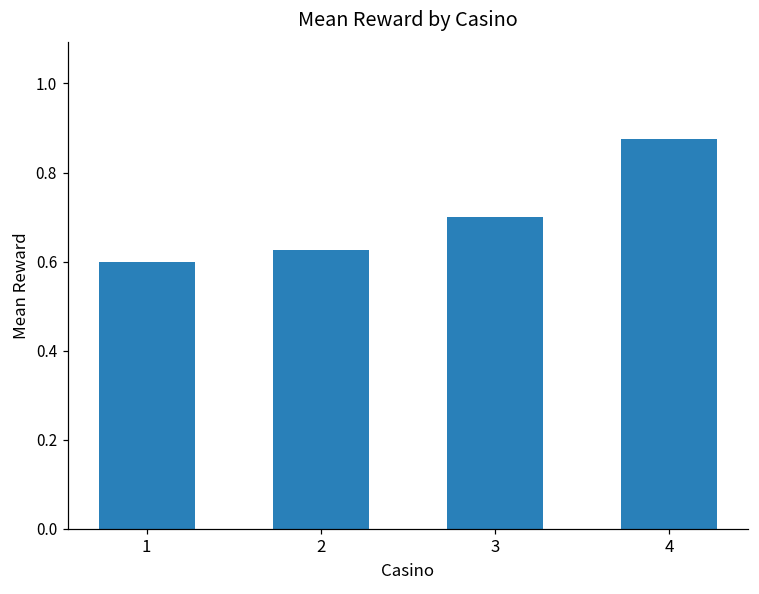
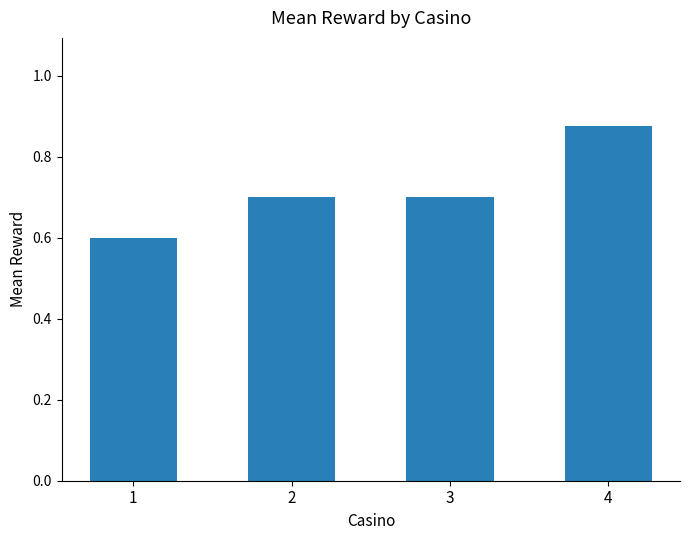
2: 0.63 -> 0.70
